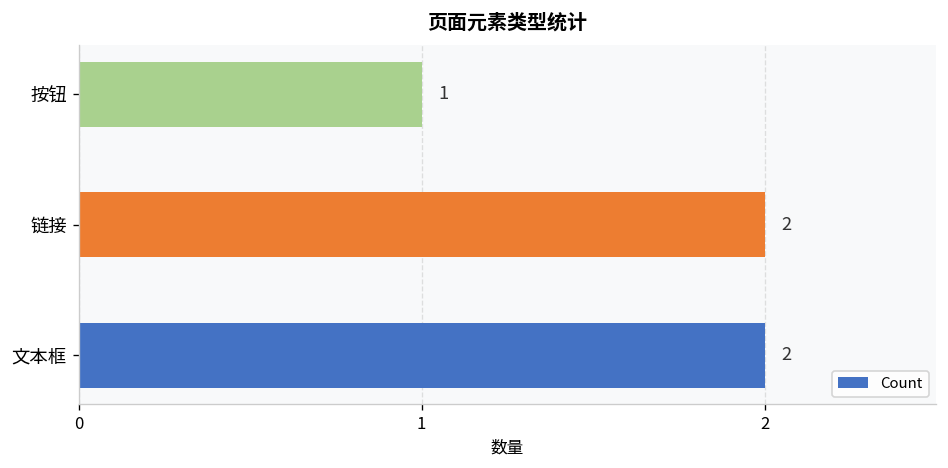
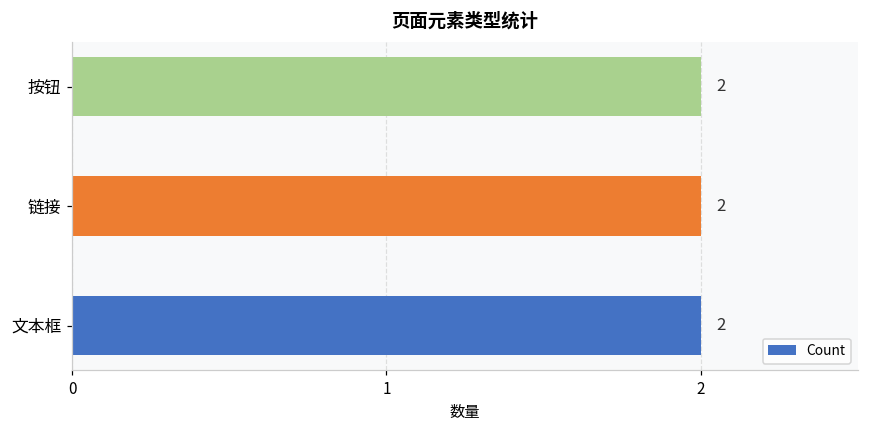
按钮: 1 -> 2
